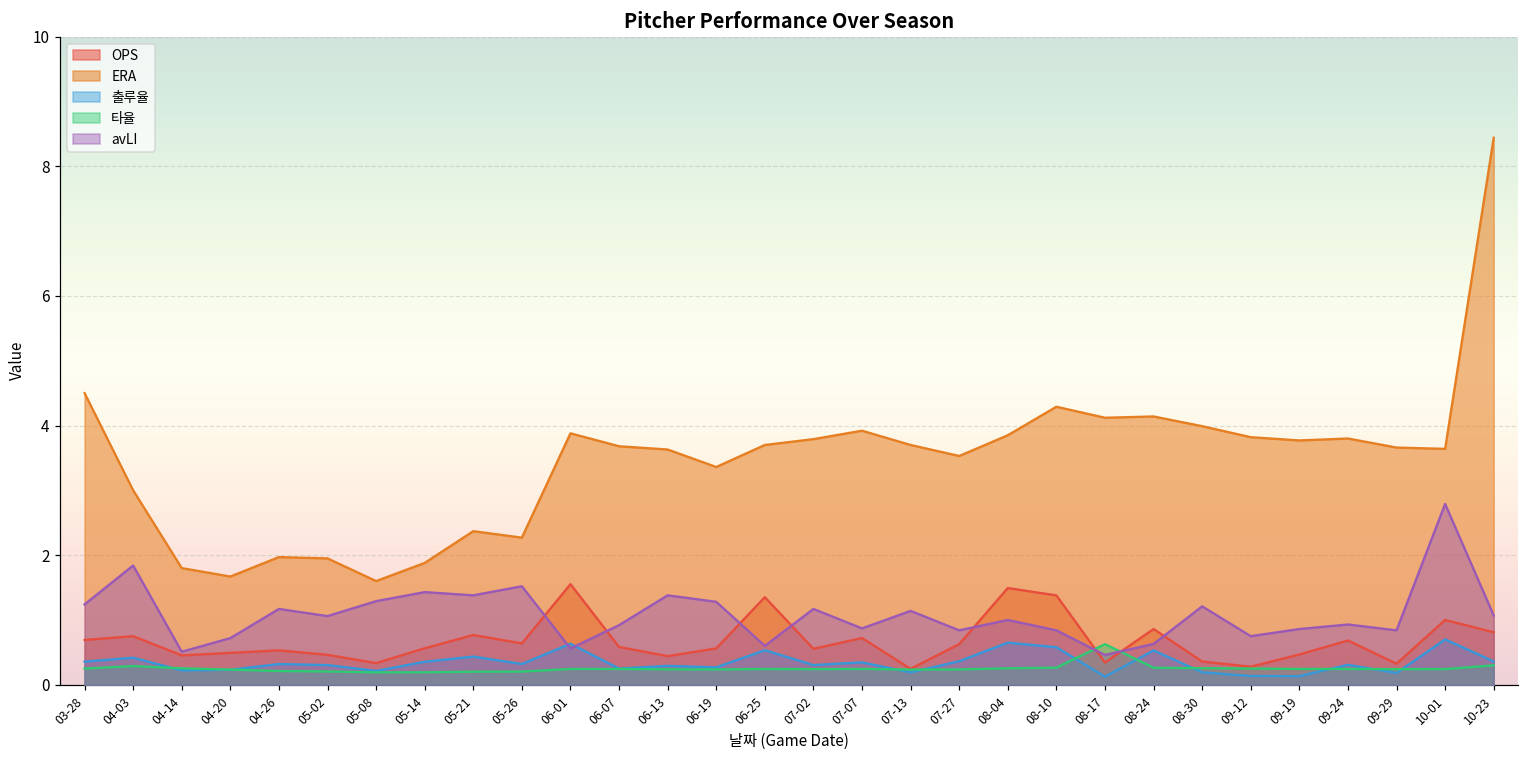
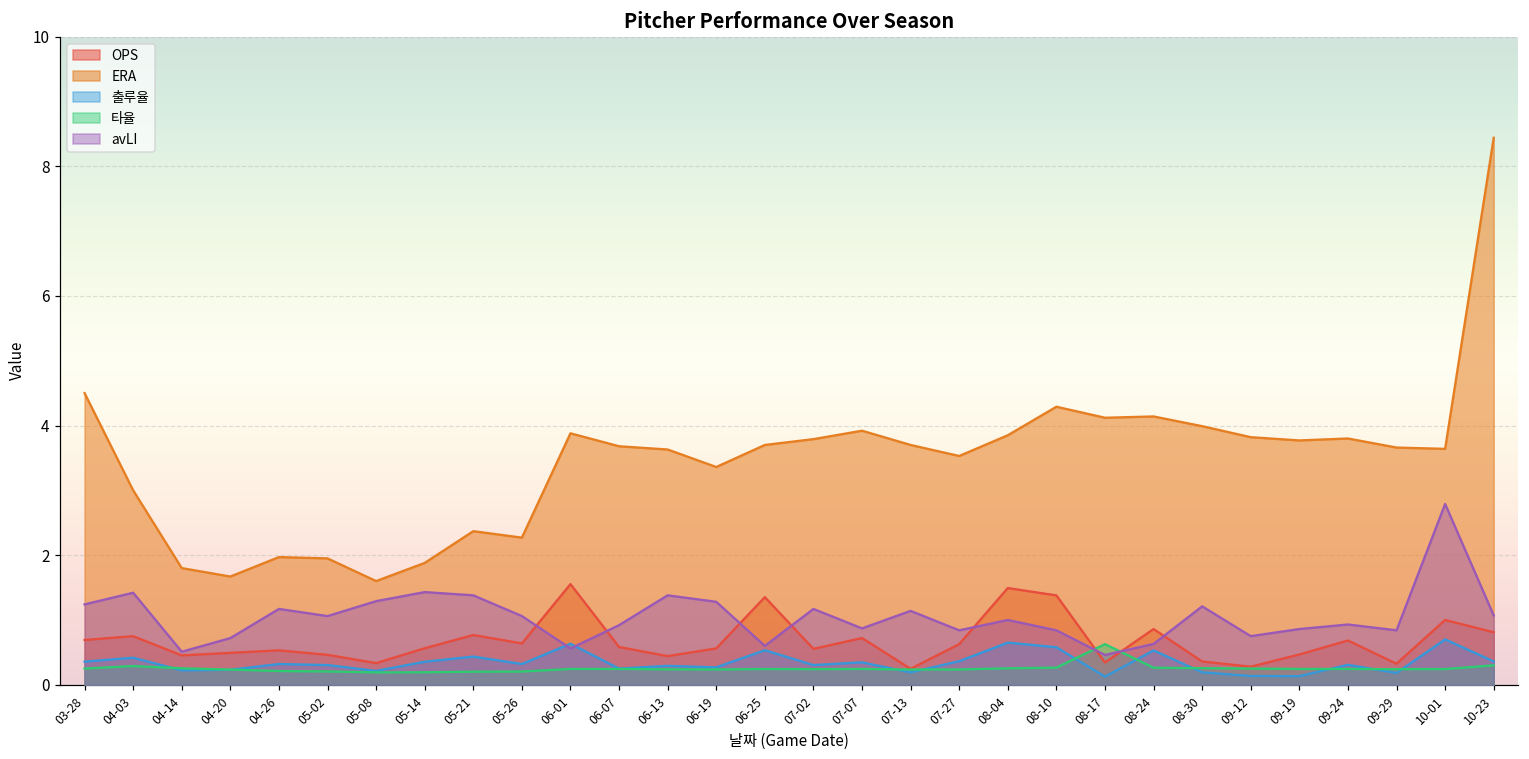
avLI, 04-03: 1.8 -> 1.4
avLI, 05-26: 1.5 -> 1.1
